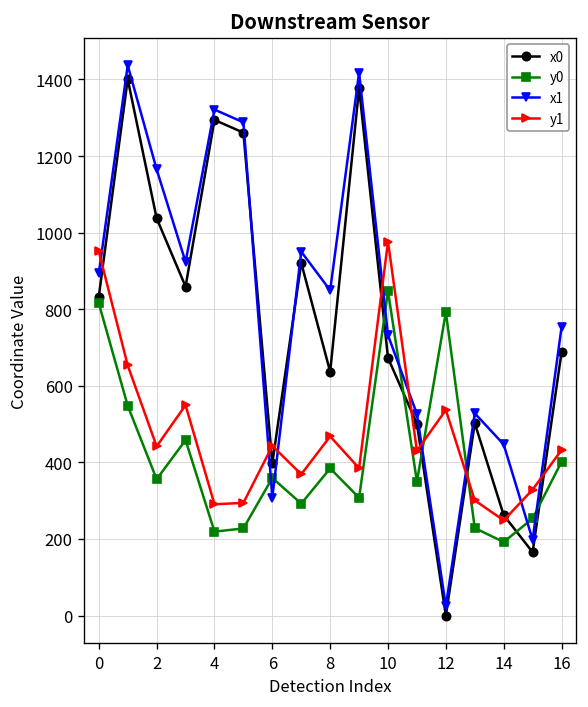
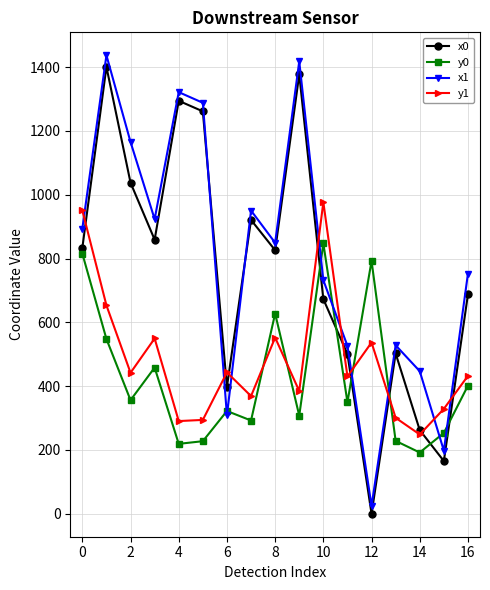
y0, 6: 360 -> 320
x0, 8: 640 -> 830
y0, 8: 380 -> 630
y1, 8: 470 -> 550
